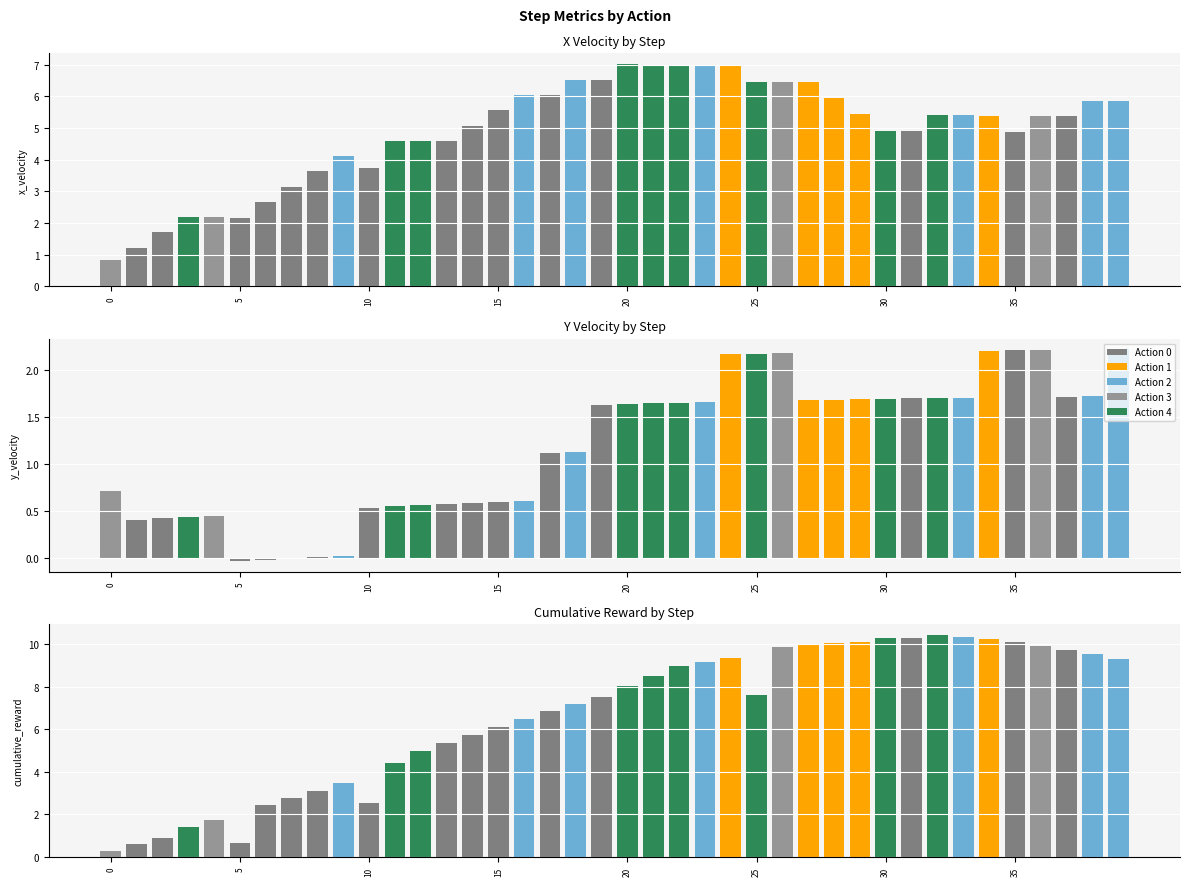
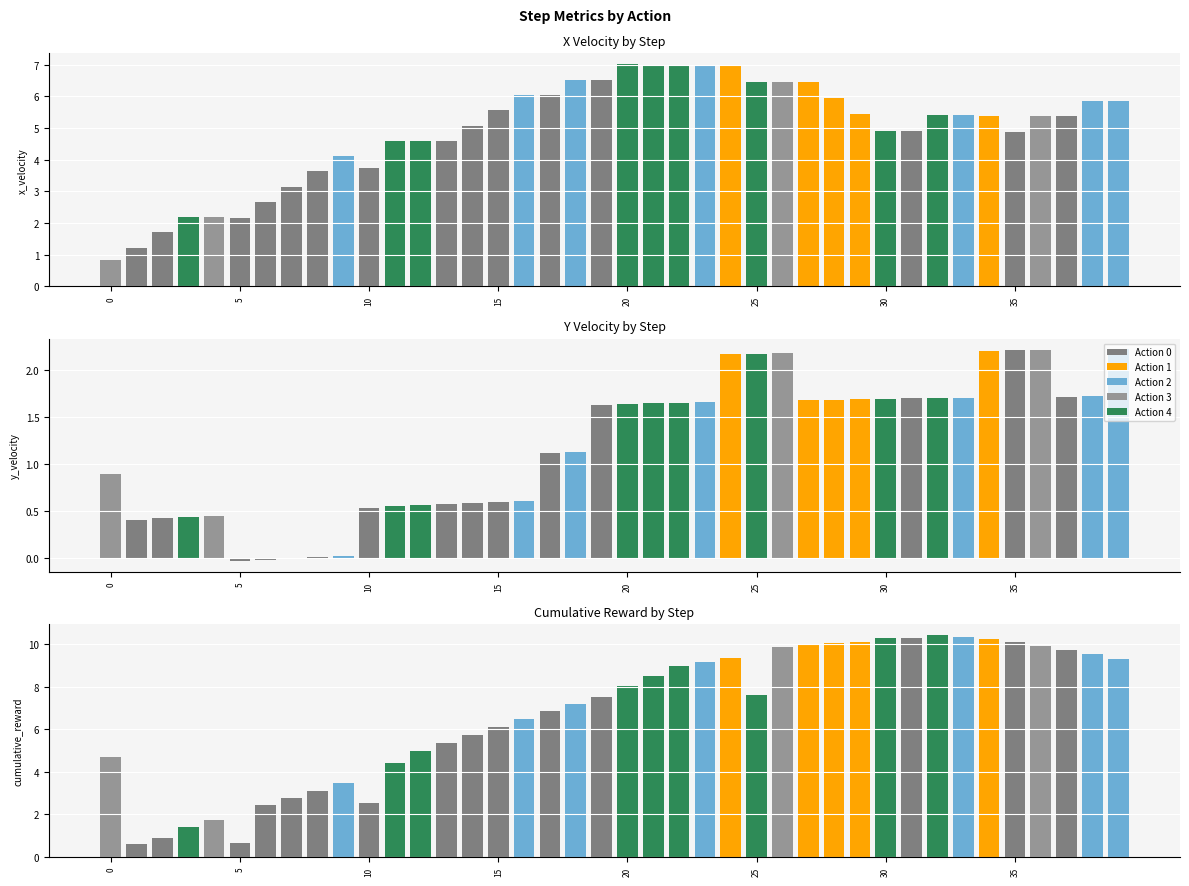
Y Velocity by Step, 0: 0.7 -> 0.9
Cumulative Reward by Step, 0: 0.3 -> 4.7
